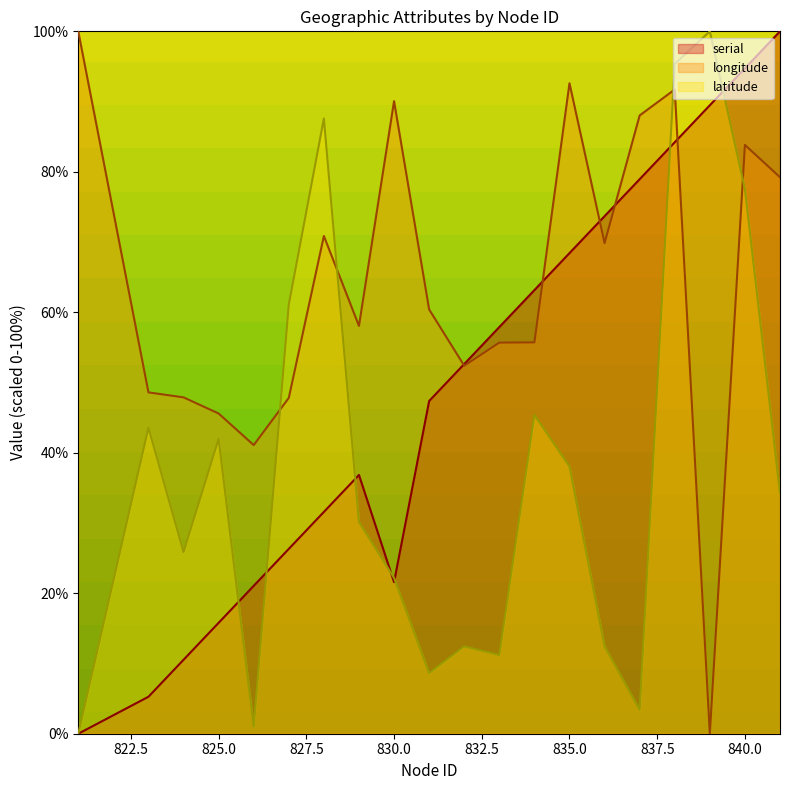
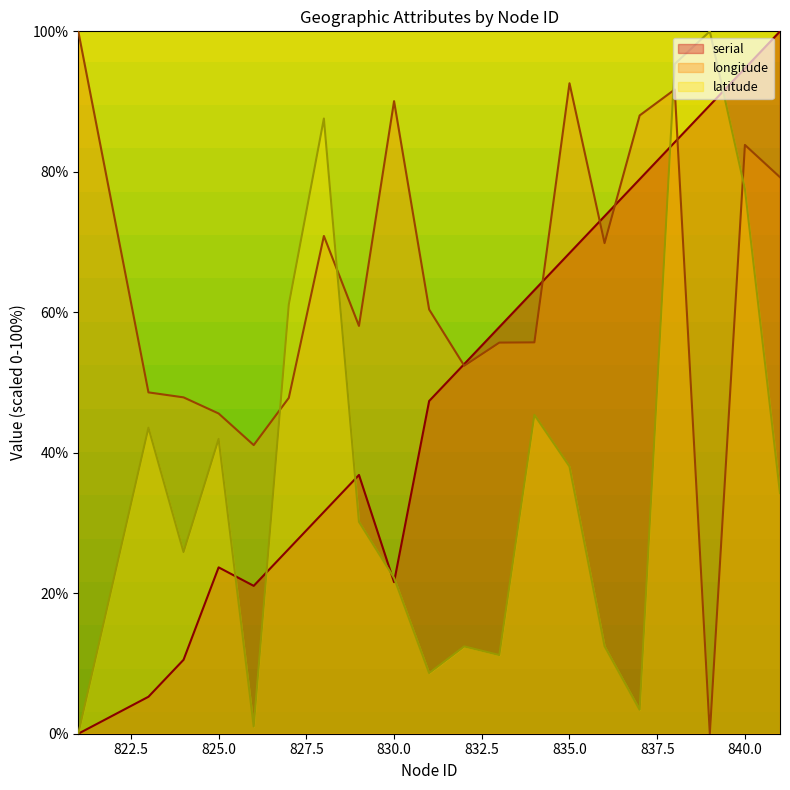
serial, 825.0: 16% -> 24%
